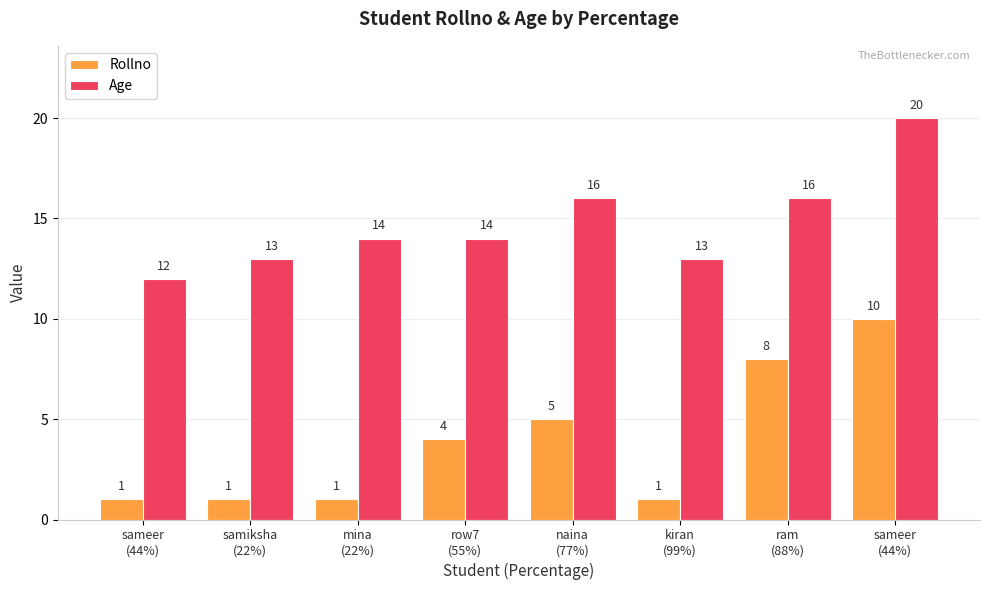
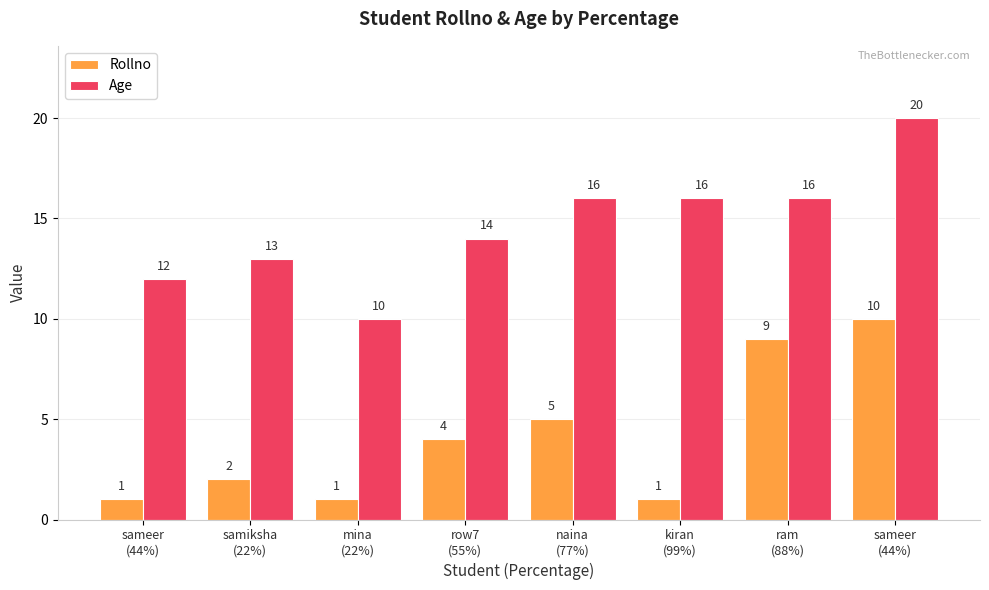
Rollno, samiksha (22%): 1 -> 2
Age, mina (22%): 14 -> 10
Age, kiran (99%): 13 -> 16
Rollno, ram (88%): 8 -> 9
